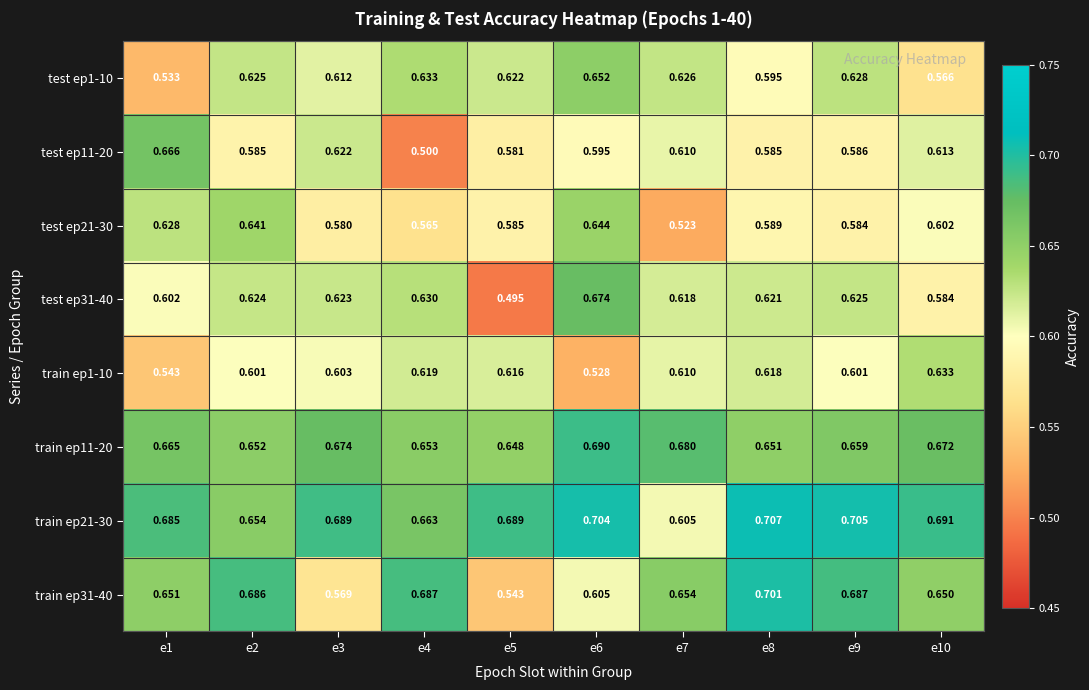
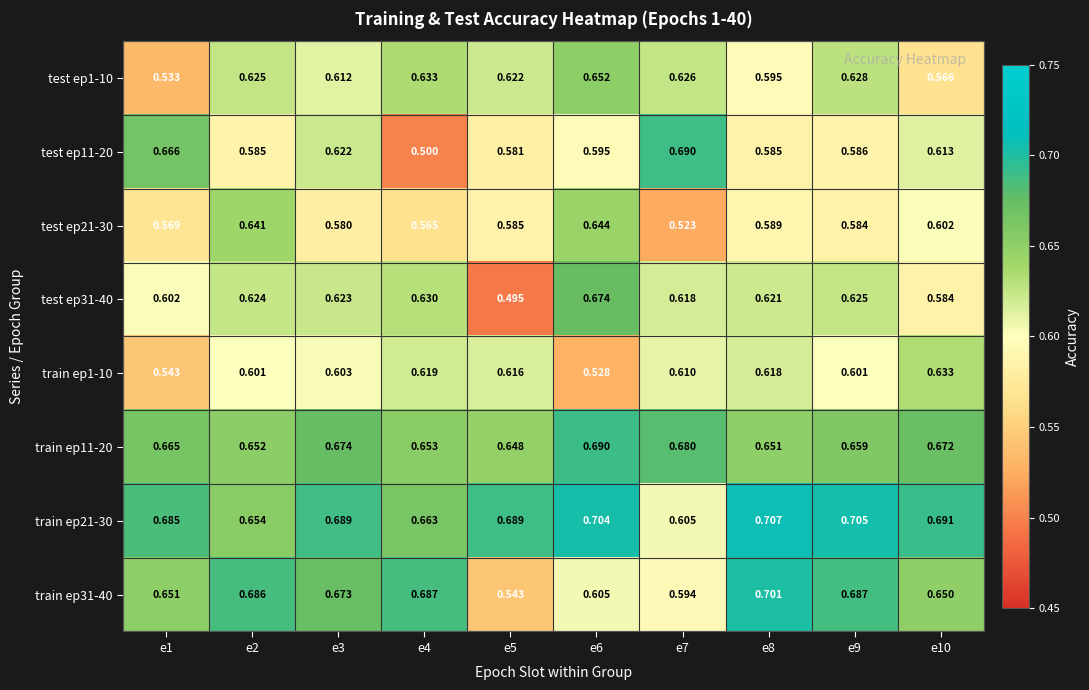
test ep11-20, e7: 0.610 -> 0.690
test ep21-30, e1: 0.628 -> 0.569
train ep31-40, e3: 0.569 -> 0.673
train ep31-40, e7: 0.654 -> 0.594
